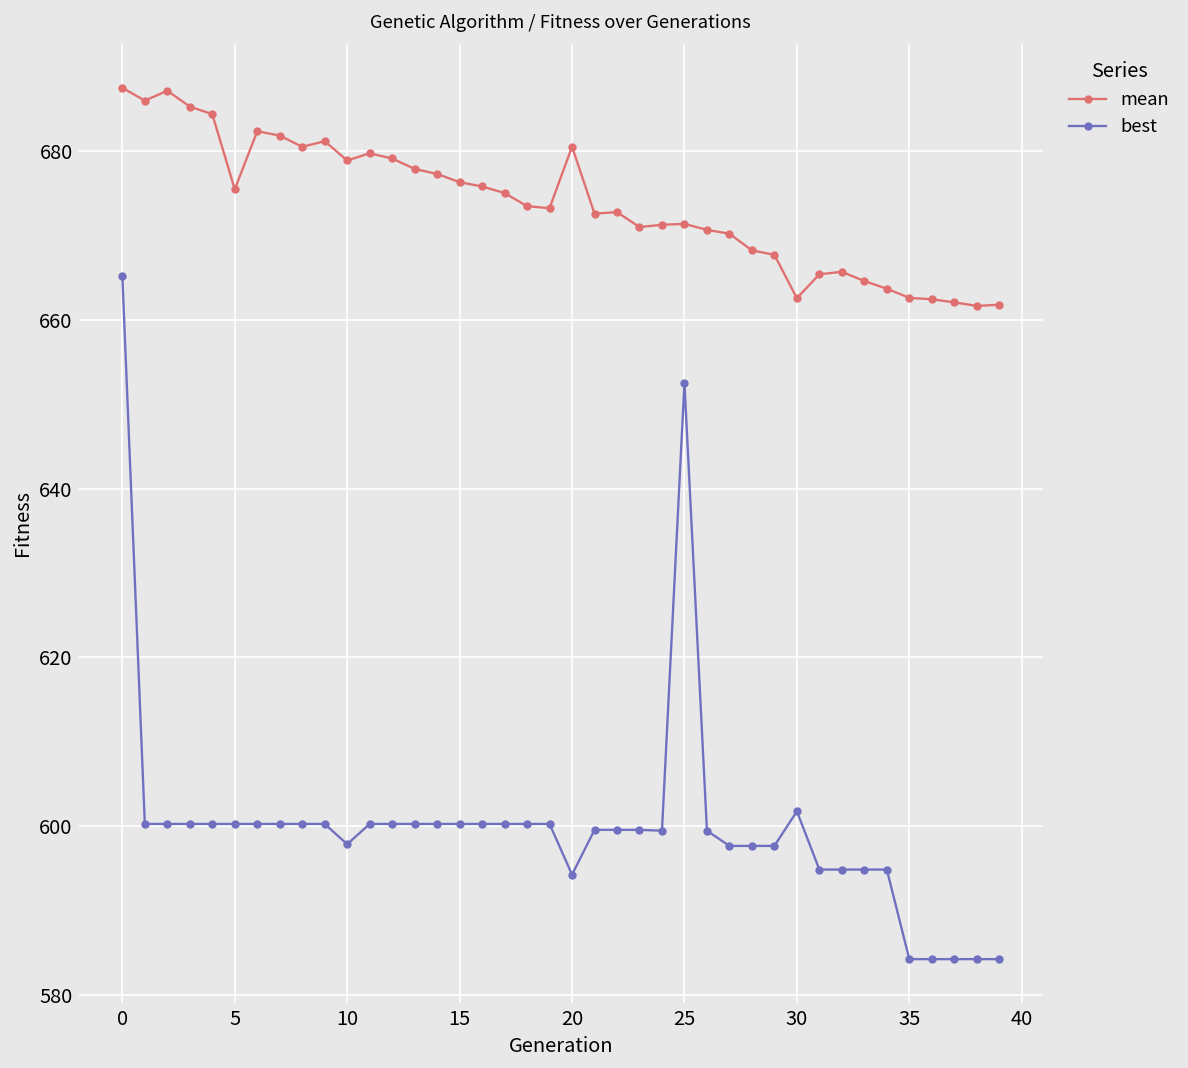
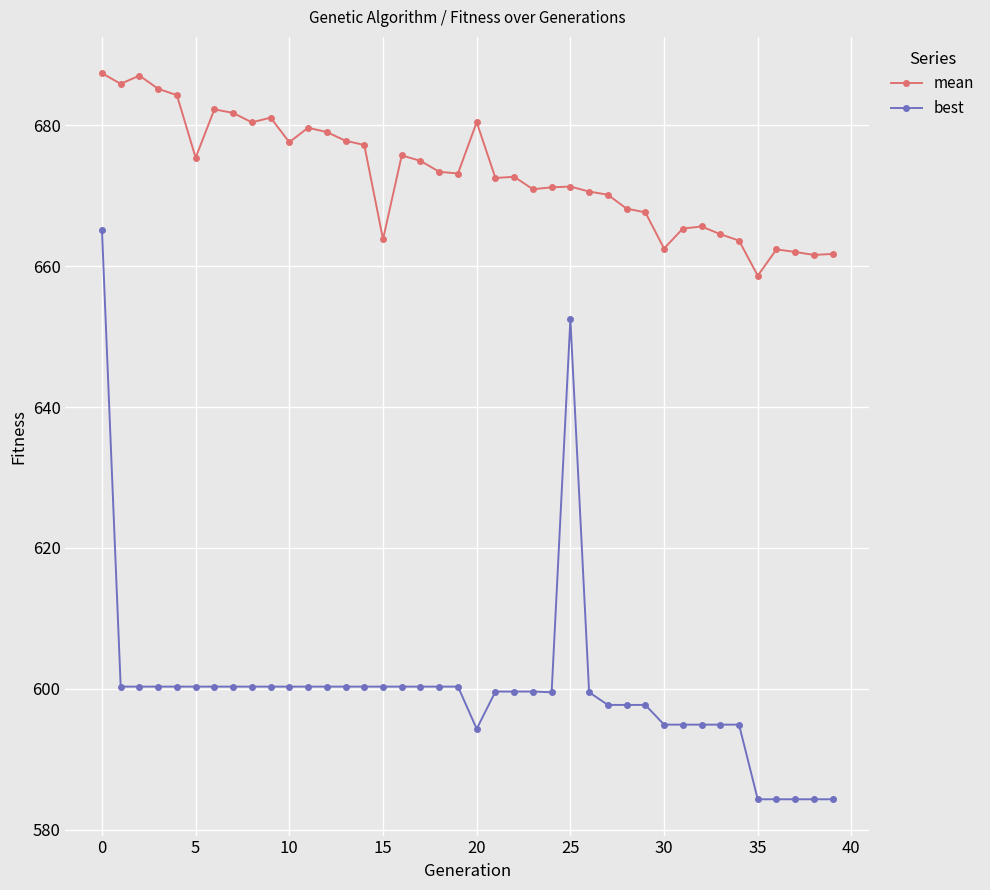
mean, 10: 679 -> 678
best, 10: 598 -> 600
mean, 15: 676 -> 664
best, 30: 602 -> 595
mean, 35: 663 -> 659
